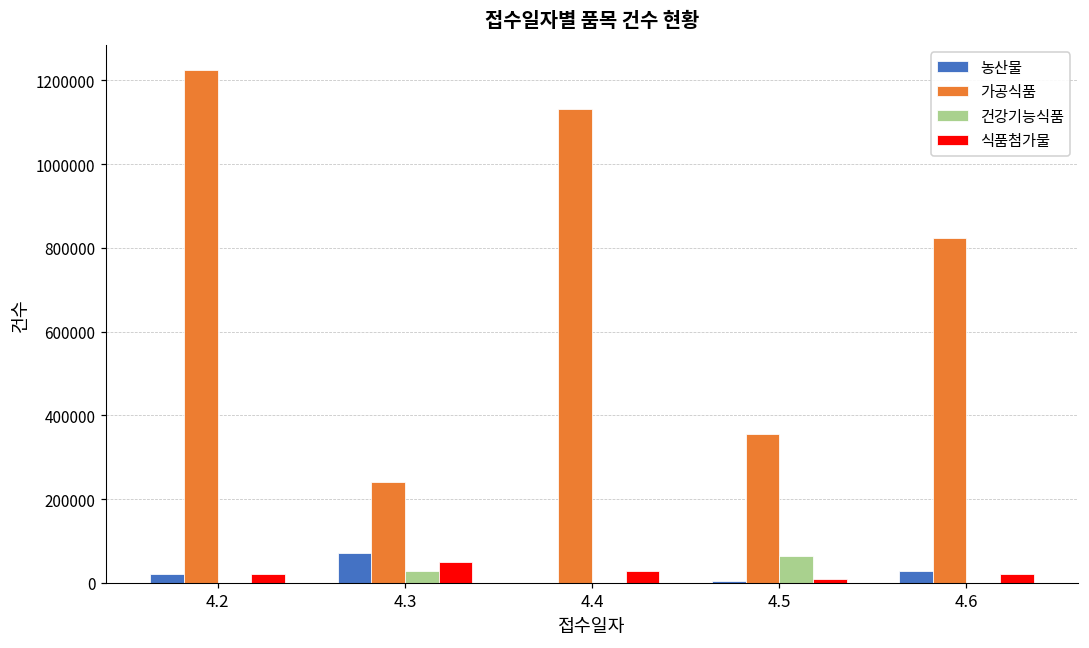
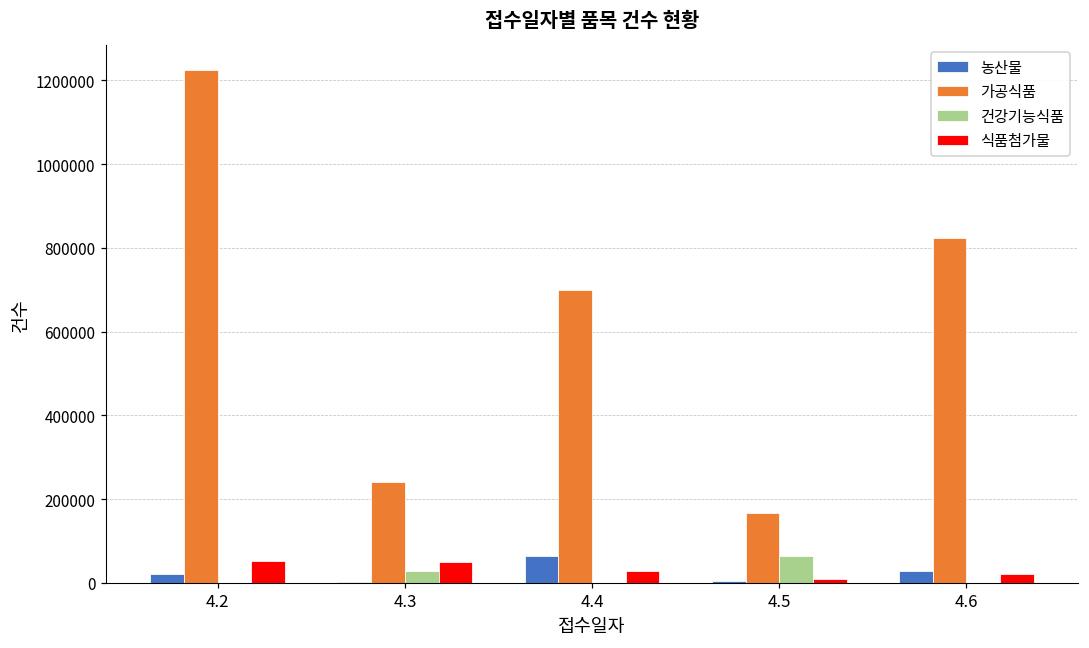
식품첨가물, 4.2: 20000 -> 50000
농산물, 4.3: 70000 -> 0
농산물, 4.4: 0 -> 60000
가공식품, 4.4: 1130000 -> 700000
가공식품, 4.5: 350000 -> 170000
